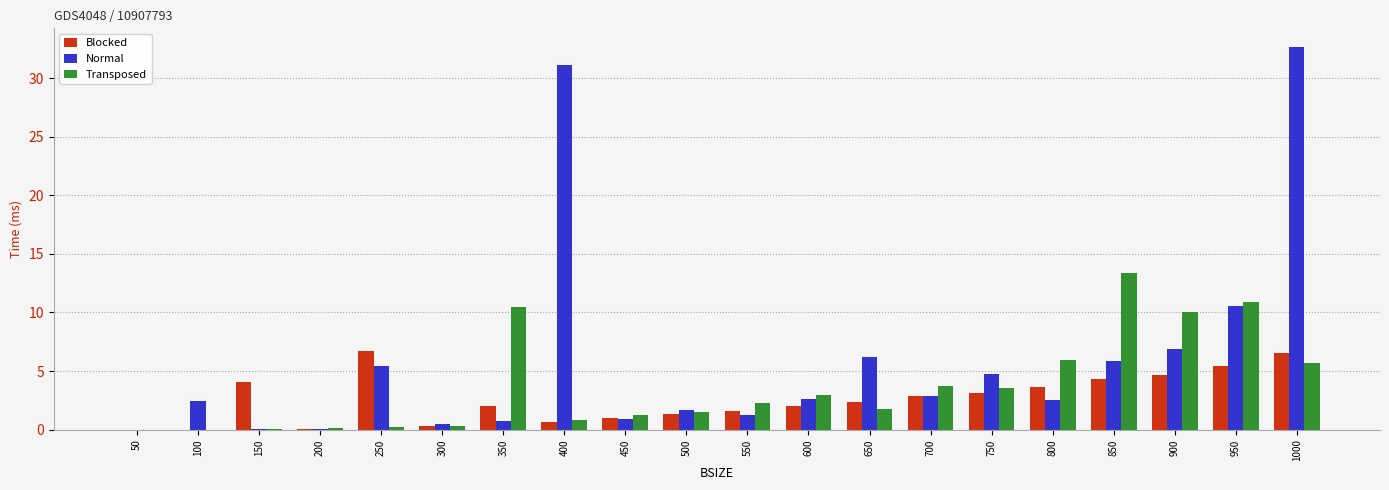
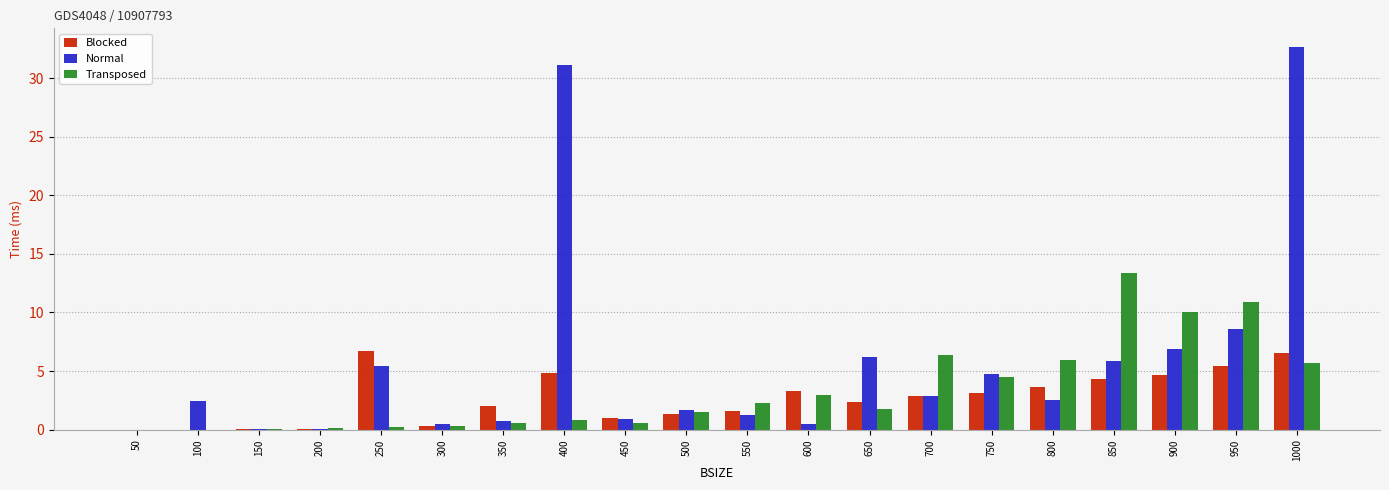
Blocked, 150: 4.1 -> 0.0
Transposed, 350: 10.5 -> 0.6
Blocked, 400: 0.6 -> 4.9
Transposed, 450: 1.3 -> 0.6
Blocked, 600: 2.0 -> 3.3
Normal, 600: 2.6 -> 0.5
Transposed, 700: 3.7 -> 6.3
Transposed, 750: 3.5 -> 4.5
Normal, 950: 10.6 -> 8.6
